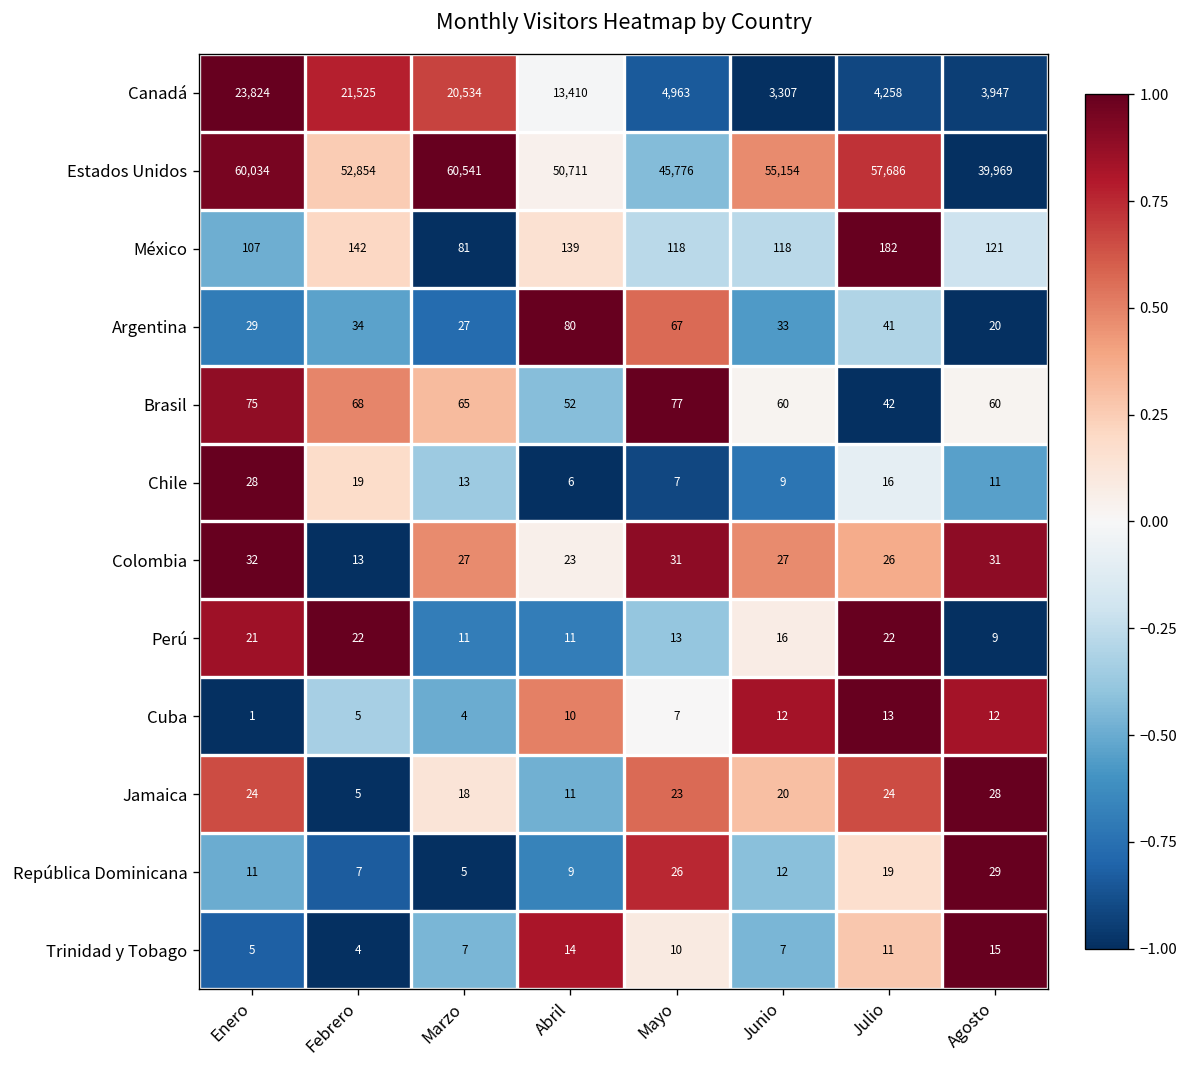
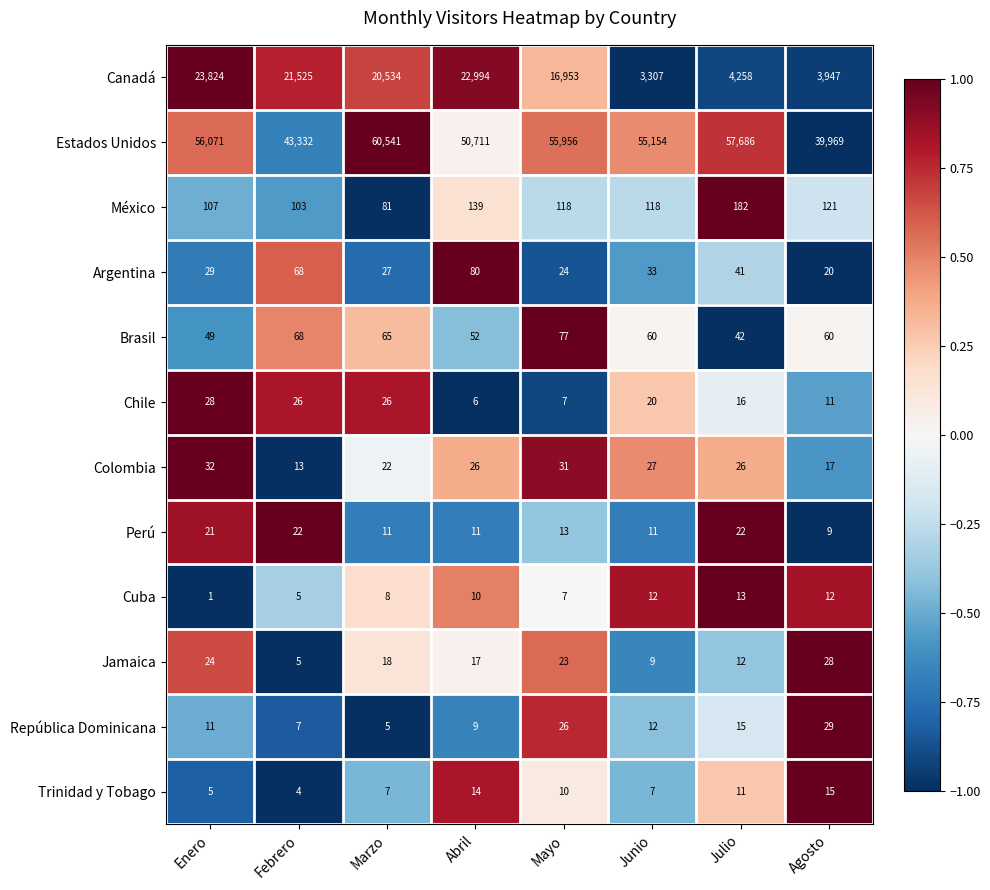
Canadá, Abril: 13,410 -> 22,994
Canadá, Mayo: 4,963 -> 16,953
Estados Unidos, Enero: 60,034 -> 56,071
Estados Unidos, Febrero: 52,854 -> 43,332
Estados Unidos, Mayo: 45,776 -> 55,956
México, Febrero: 142 -> 103
Argentina, Febrero: 34 -> 68
Argentina, Mayo: 67 -> 24
Brasil, Enero: 75 -> 49
Chile, Febrero: 19 -> 26
Chile, Marzo: 13 -> 26
Chile, Junio: 9 -> 20
Colombia, Marzo: 27 -> 22
Colombia, Abril: 23 -> 26
Colombia, Agosto: 31 -> 17
Perú, Junio: 16 -> 11
Cuba, Marzo: 4 -> 8
Jamaica, Abril: 11 -> 17
Jamaica, Junio: 20 -> 9
Jamaica, Julio: 24 -> 12
República Dominicana, Julio: 19 -> 15
